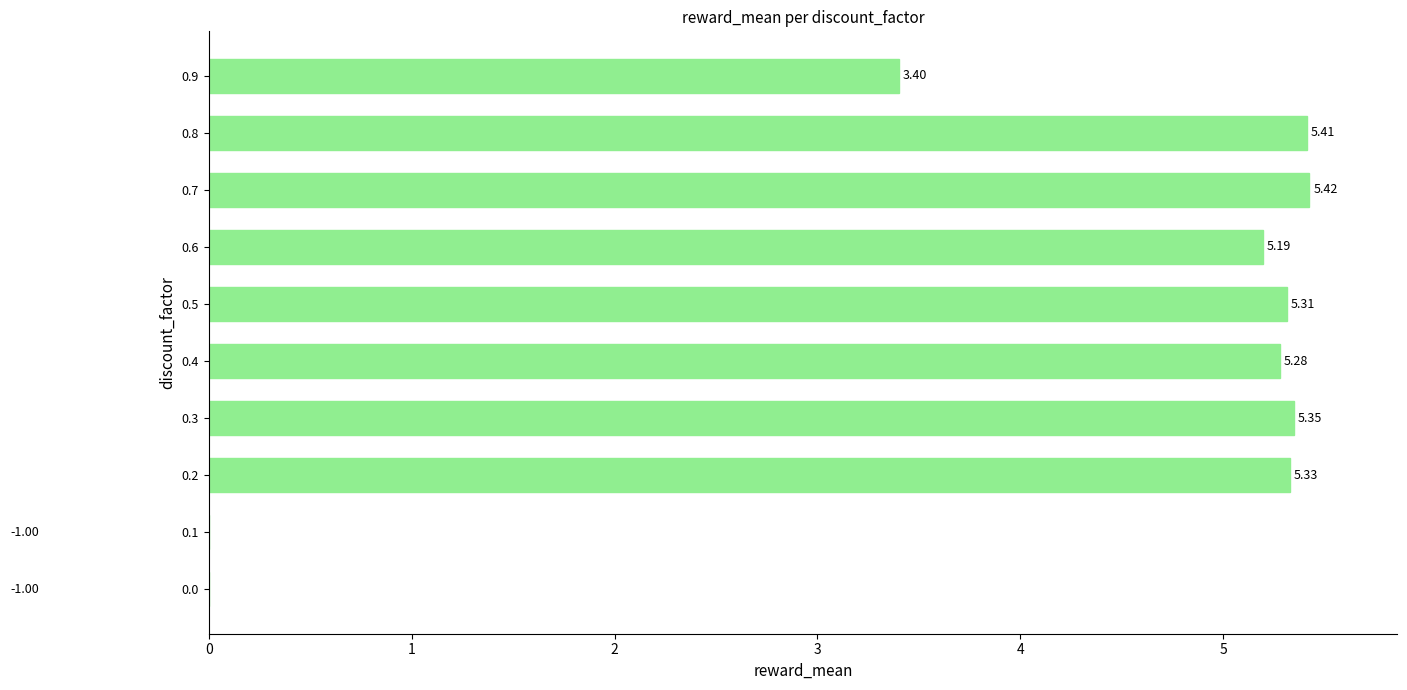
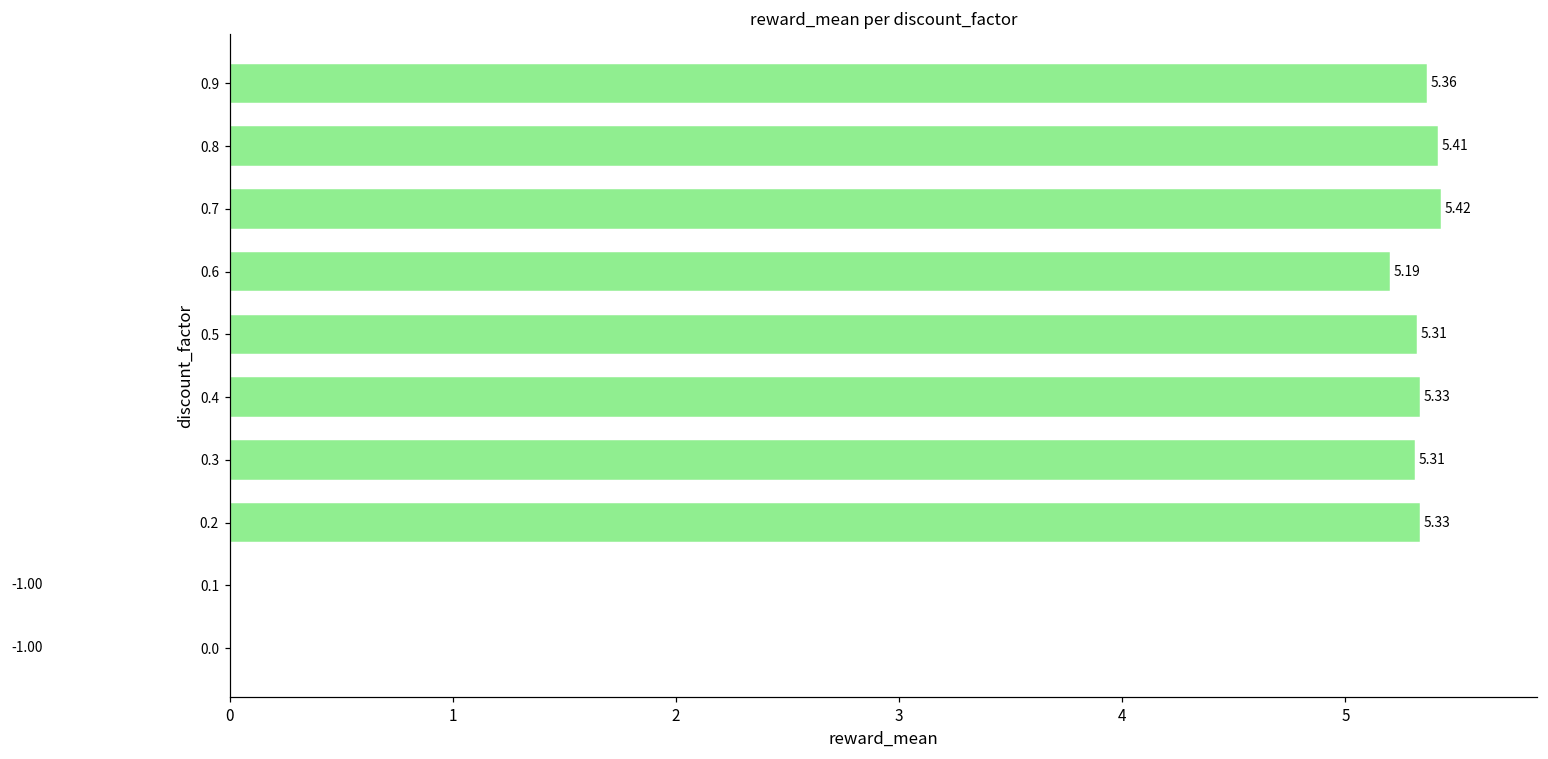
0.9: 3.40 -> 5.36
0.4: 5.28 -> 5.33
0.3: 5.35 -> 5.31
